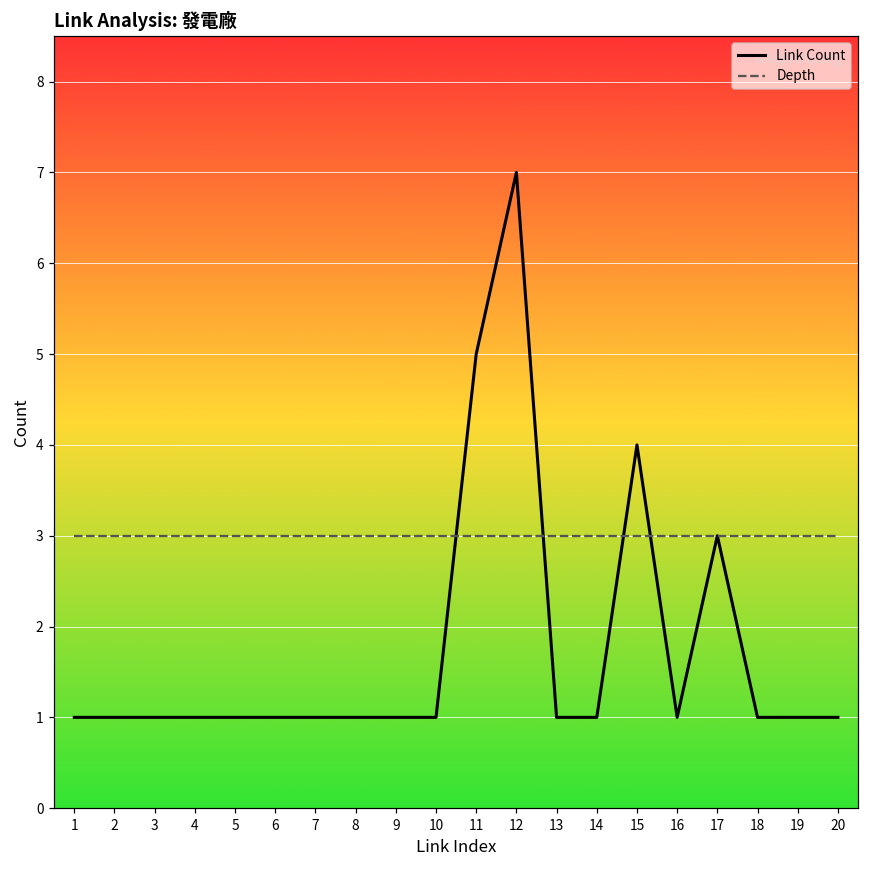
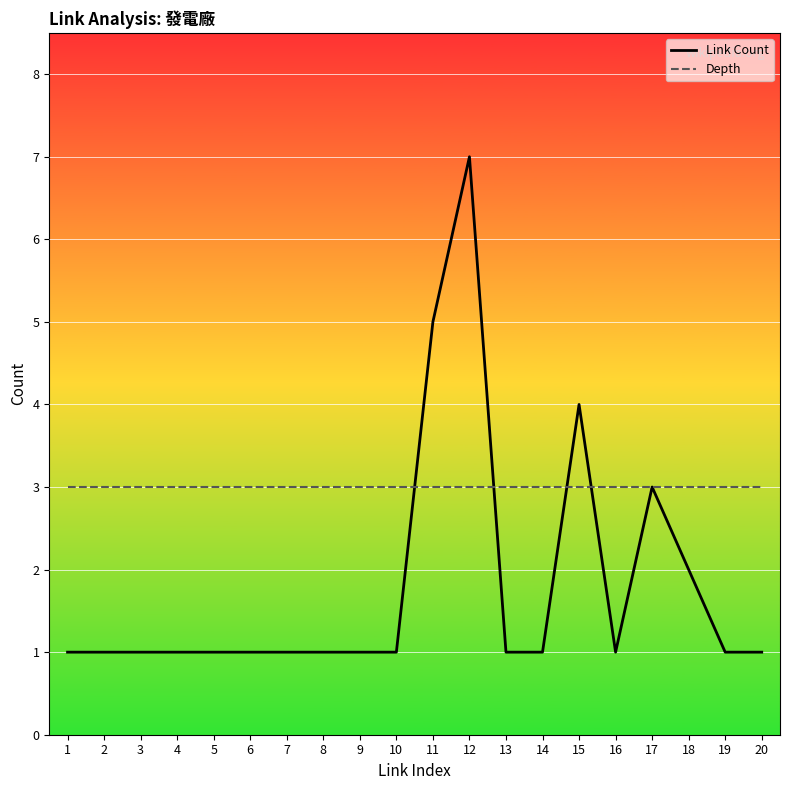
Link Count, 18: 1 -> 2
